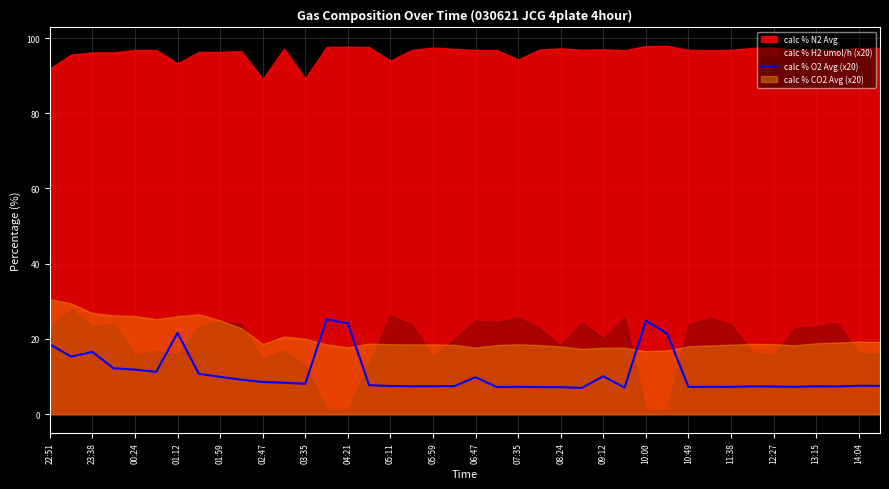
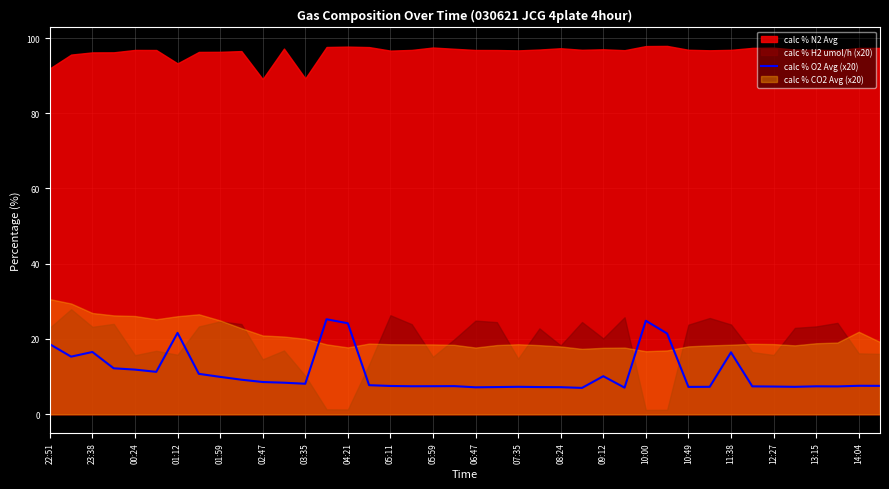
calc % CO2 Avg (x20), 02:47: 19 -> 21
calc % H2 umol/h (x20), 03:35: 13 -> 10
calc % N2 Avg, 05:11: 94 -> 97
calc % O2 Avg (x20), 06:47: 10 -> 7
calc % N2 Avg, 07:35: 94 -> 97
calc % H2 umol/h (x20), 07:35: 26 -> 15
calc % O2 Avg (x20), 11:38: 7 -> 16
calc % CO2 Avg (x20), 14:04: 19 -> 22
